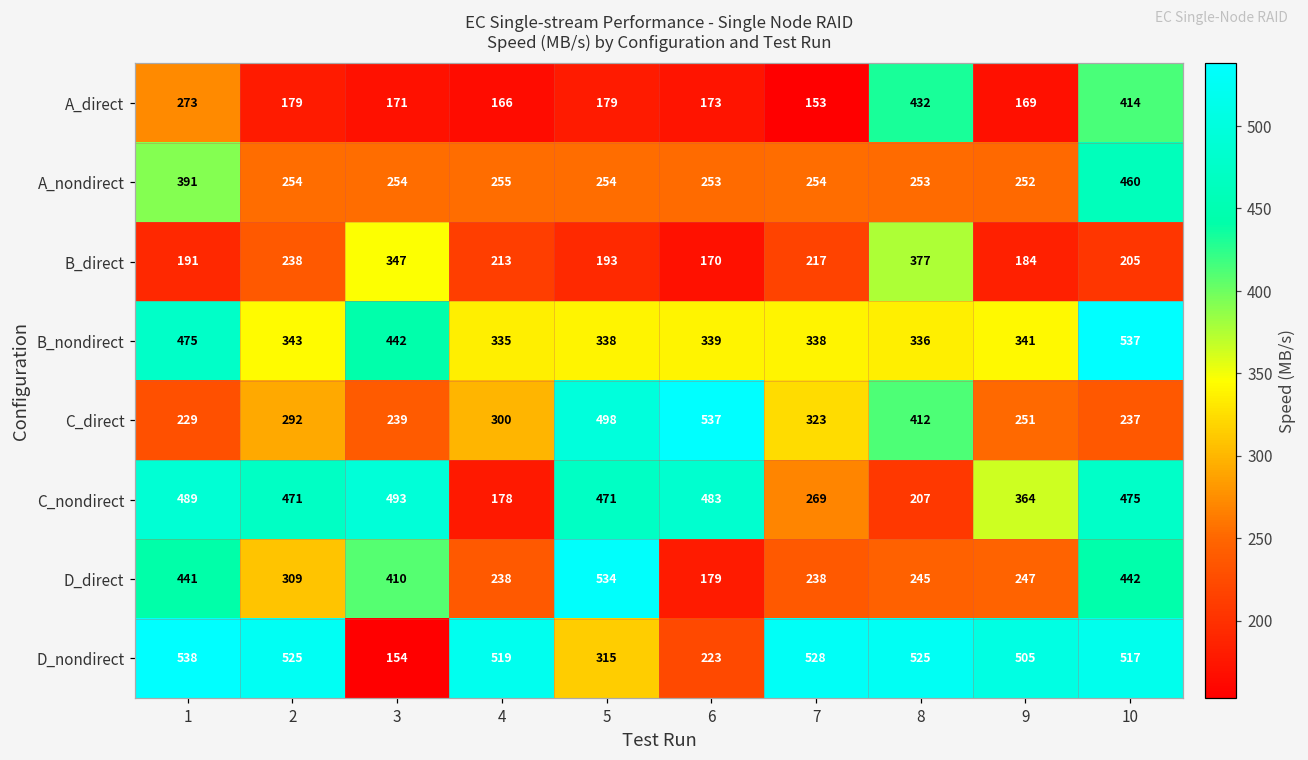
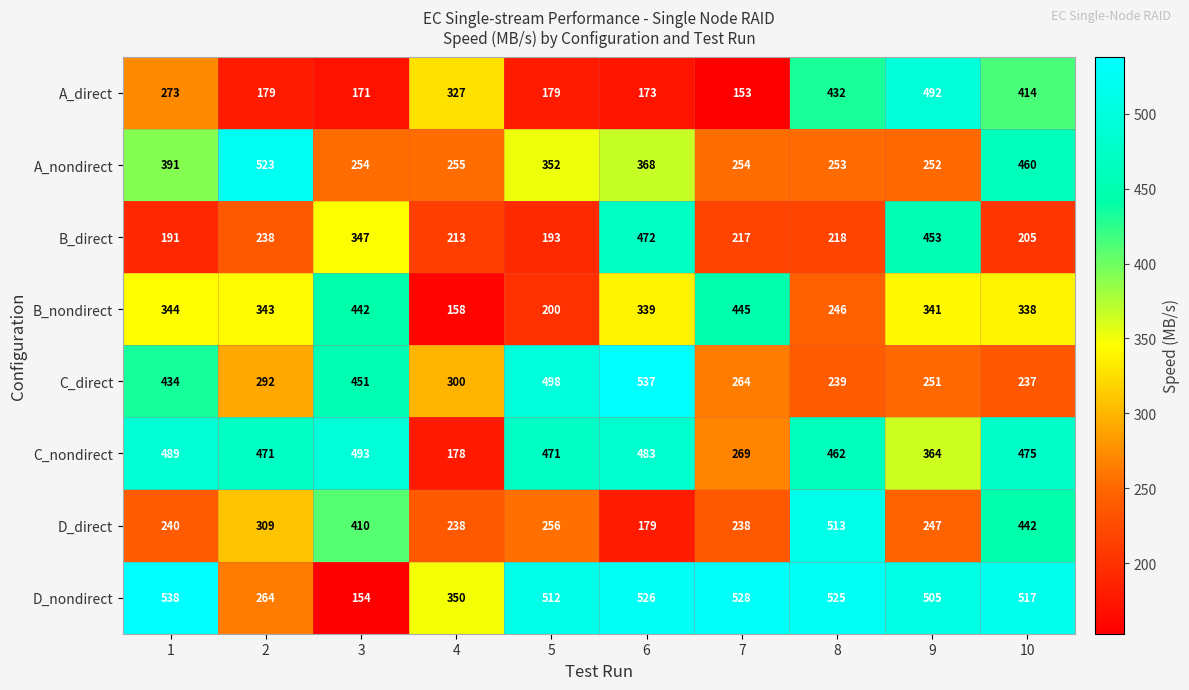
A_direct, 4: 166 -> 327
A_direct, 9: 169 -> 492
A_nondirect, 2: 254 -> 523
A_nondirect, 5: 254 -> 352
A_nondirect, 6: 253 -> 368
B_direct, 6: 170 -> 472
B_direct, 8: 377 -> 218
B_direct, 9: 184 -> 453
B_nondirect, 1: 475 -> 344
B_nondirect, 4: 335 -> 158
B_nondirect, 5: 338 -> 200
B_nondirect, 7: 338 -> 445
B_nondirect, 8: 336 -> 246
B_nondirect, 10: 537 -> 338
C_direct, 1: 229 -> 434
C_direct, 3: 239 -> 451
C_direct, 7: 323 -> 264
C_direct, 8: 412 -> 239
C_nondirect, 8: 207 -> 462
D_direct, 1: 441 -> 240
D_direct, 5: 534 -> 256
D_direct, 8: 245 -> 513
D_nondirect, 2: 525 -> 264
D_nondirect, 4: 519 -> 350
D_nondirect, 5: 315 -> 512
D_nondirect, 6: 223 -> 526
